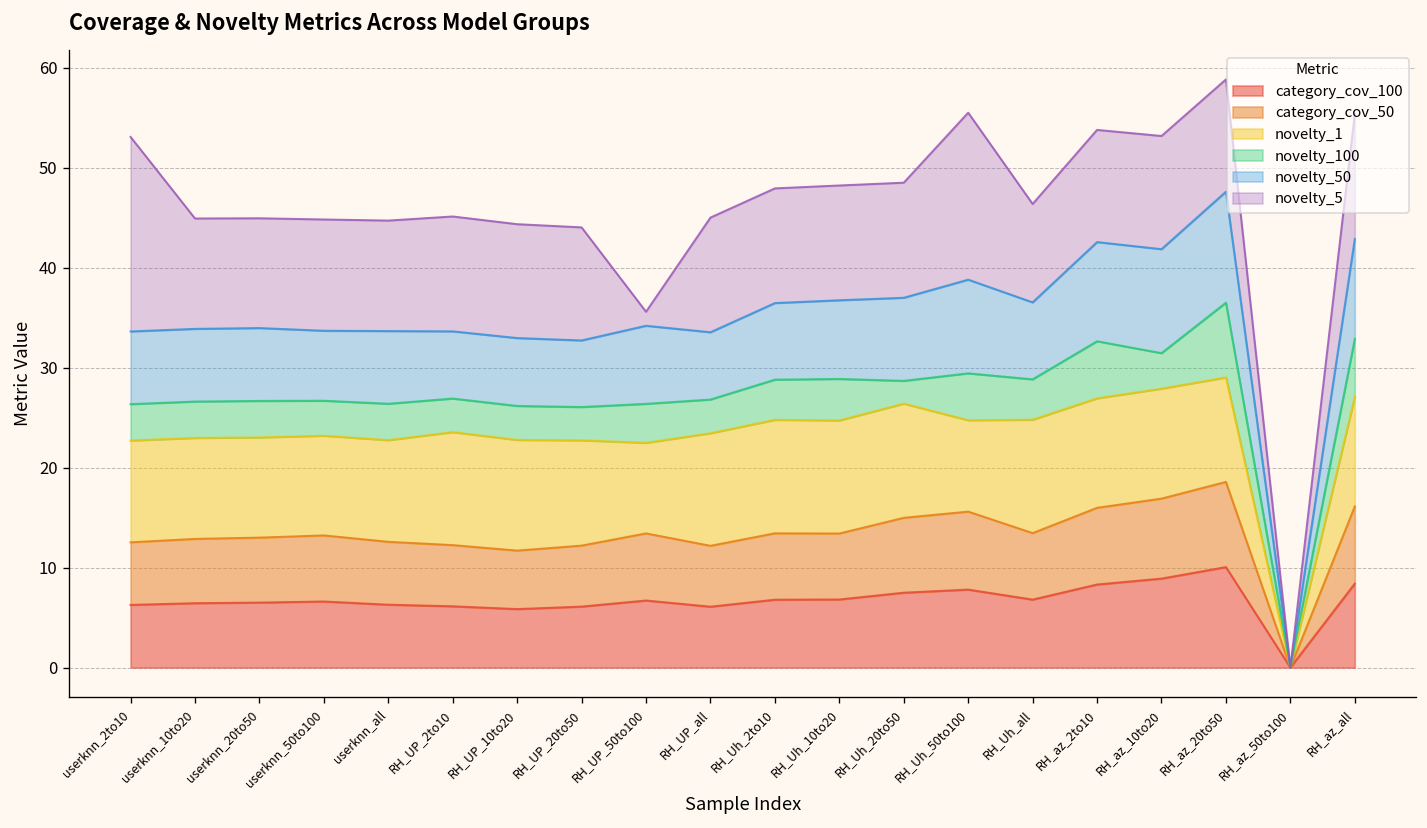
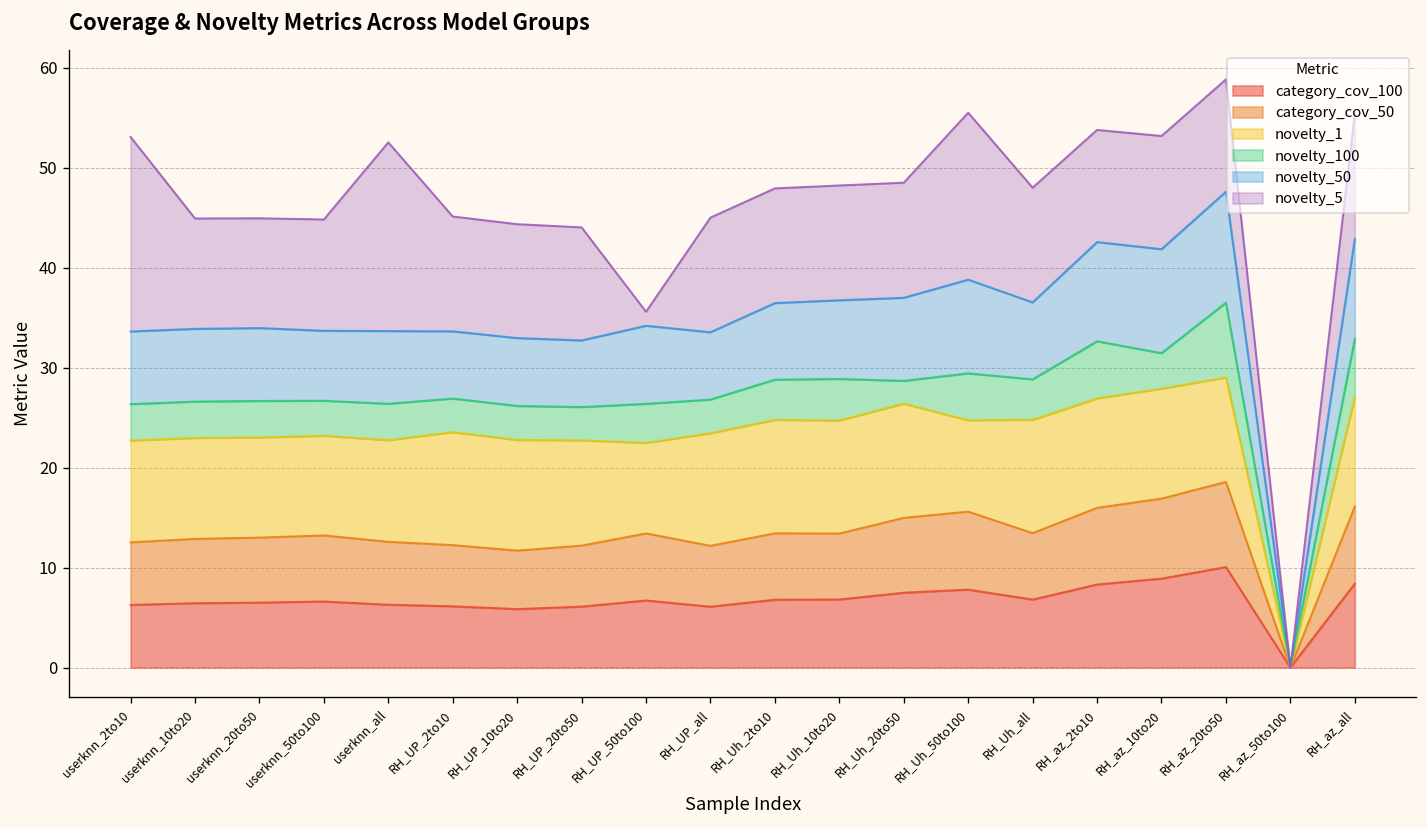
novelty_5, userknn_all: 11 -> 19
novelty_5, RH_Uh_all: 10 -> 11
